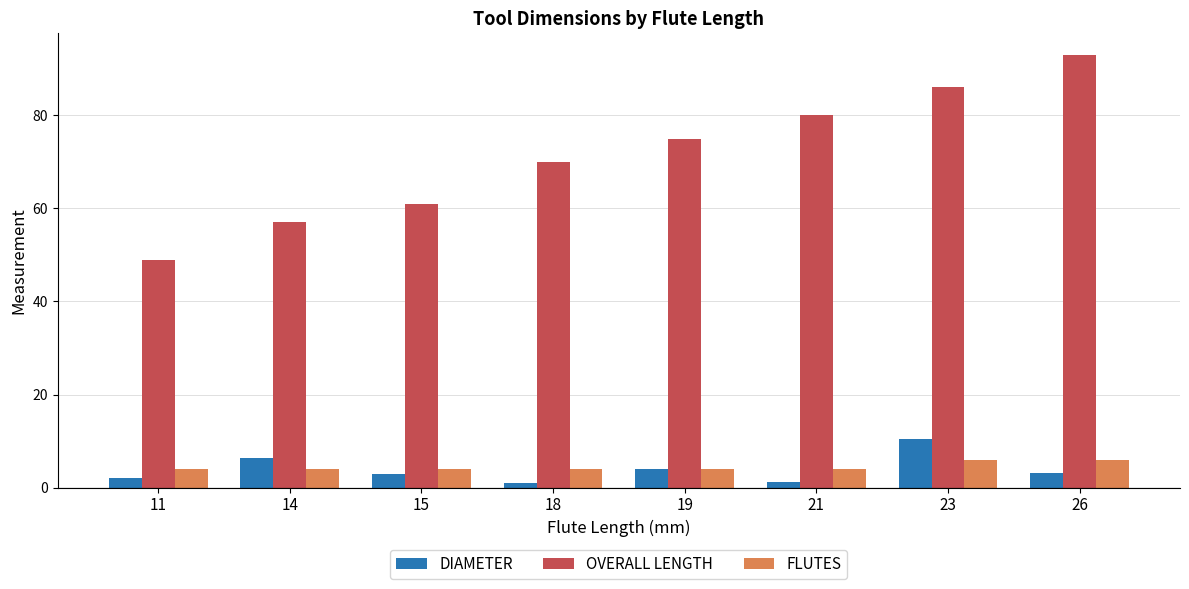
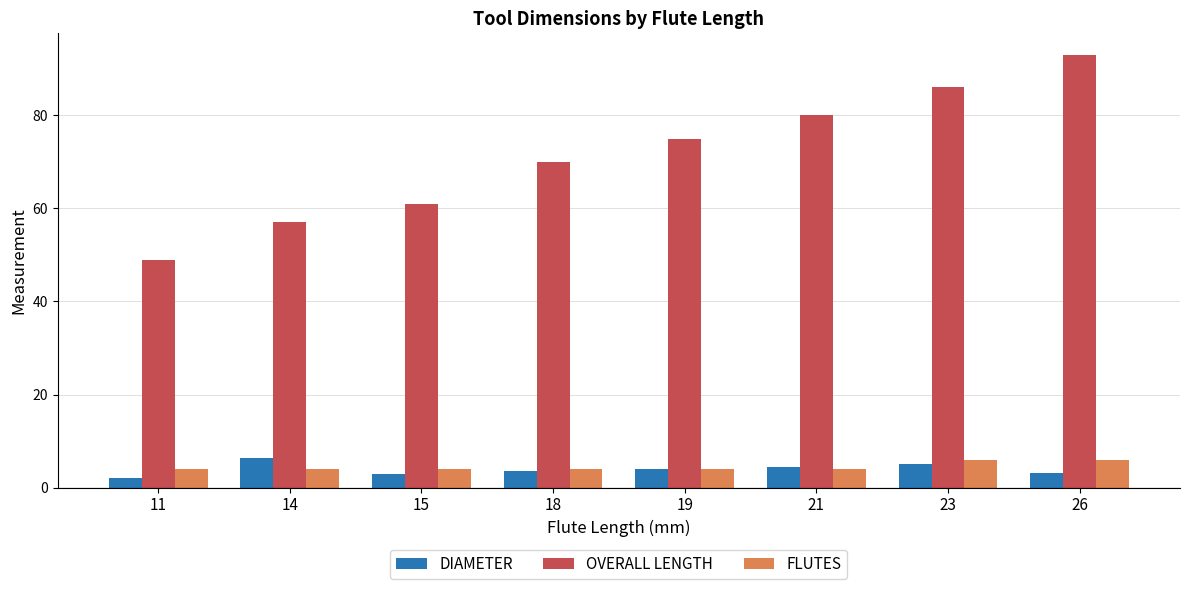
DIAMETER, 18: 1 -> 4
DIAMETER, 21: 1 -> 5
DIAMETER, 23: 10 -> 5
